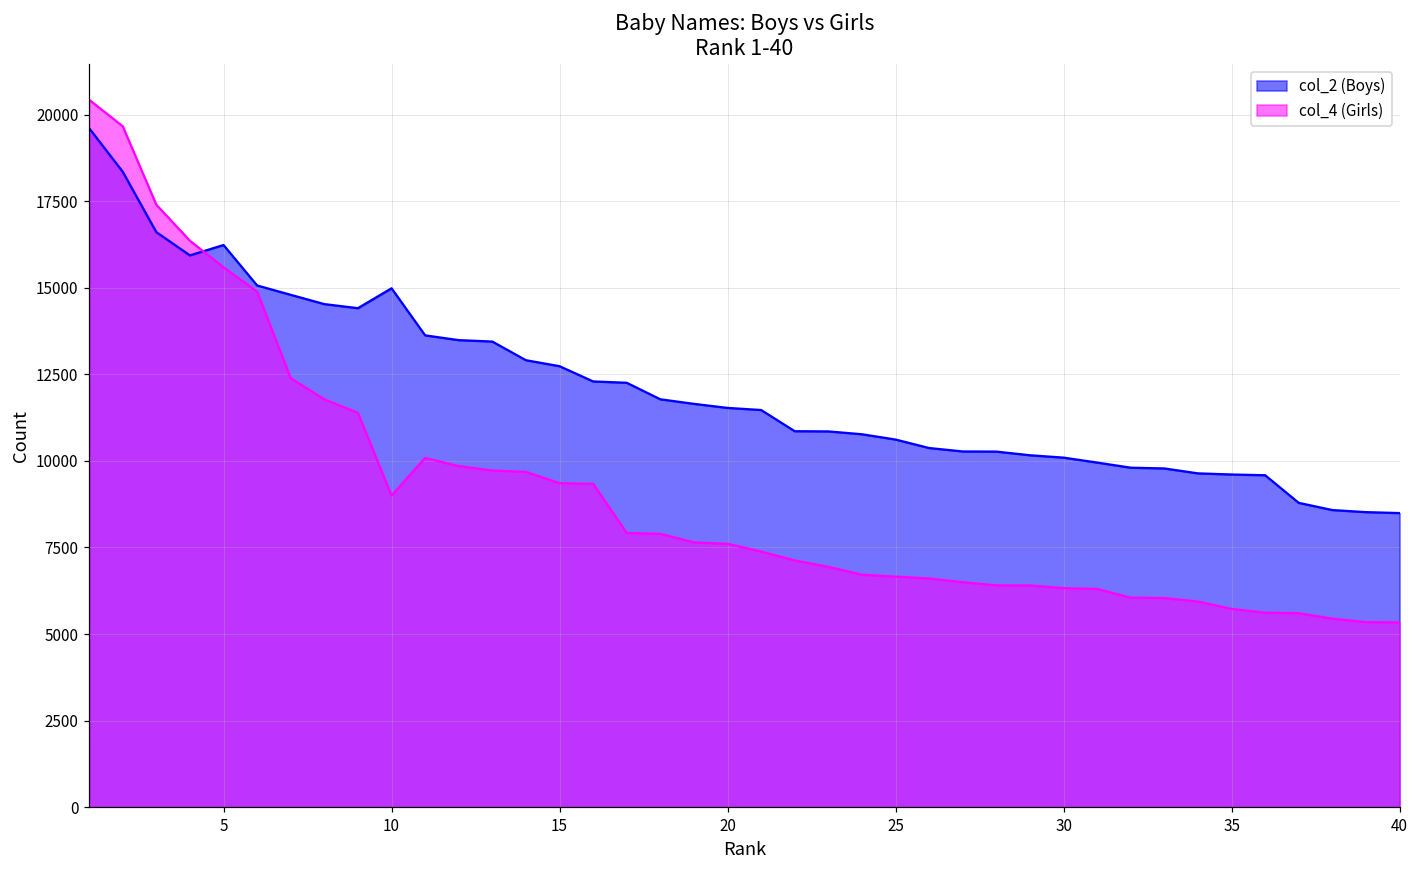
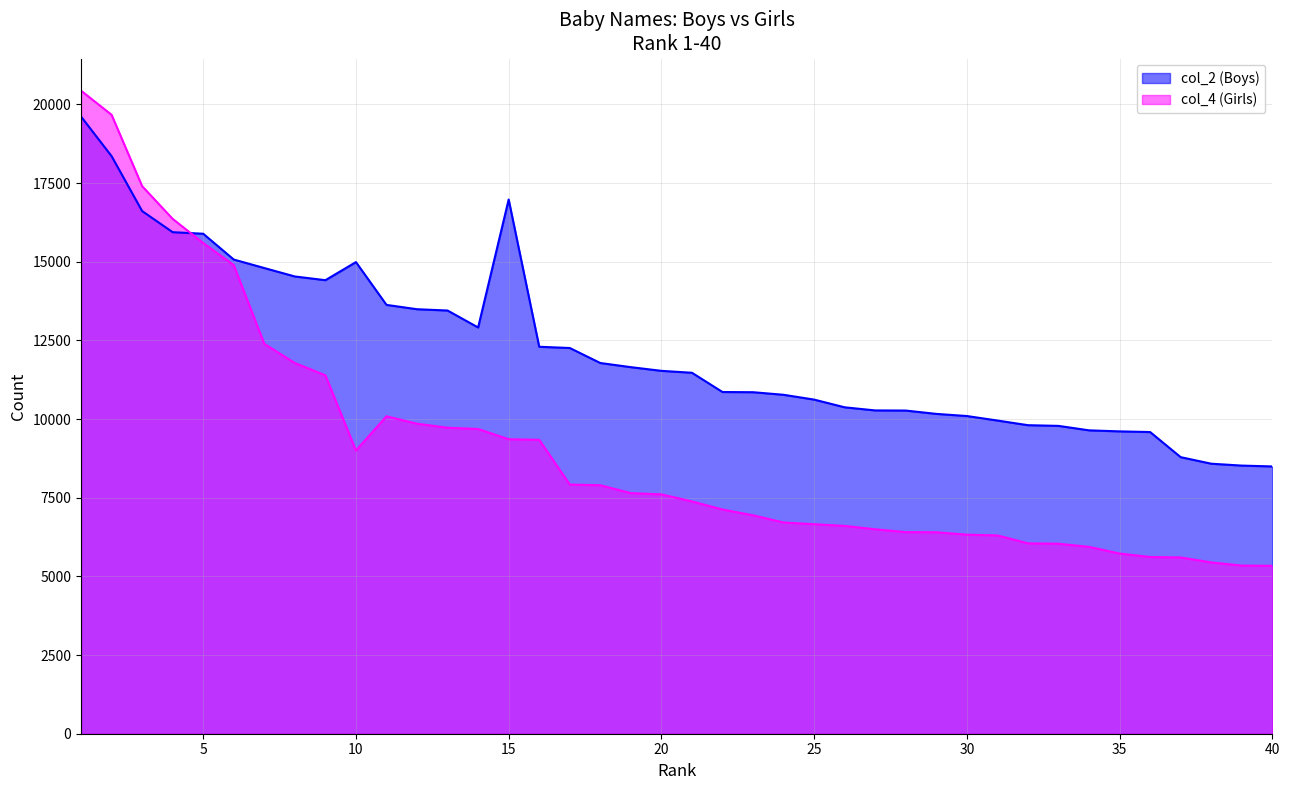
col_2 (Boys), 5: 16200 -> 15900
col_2 (Boys), 15: 12700 -> 17000
